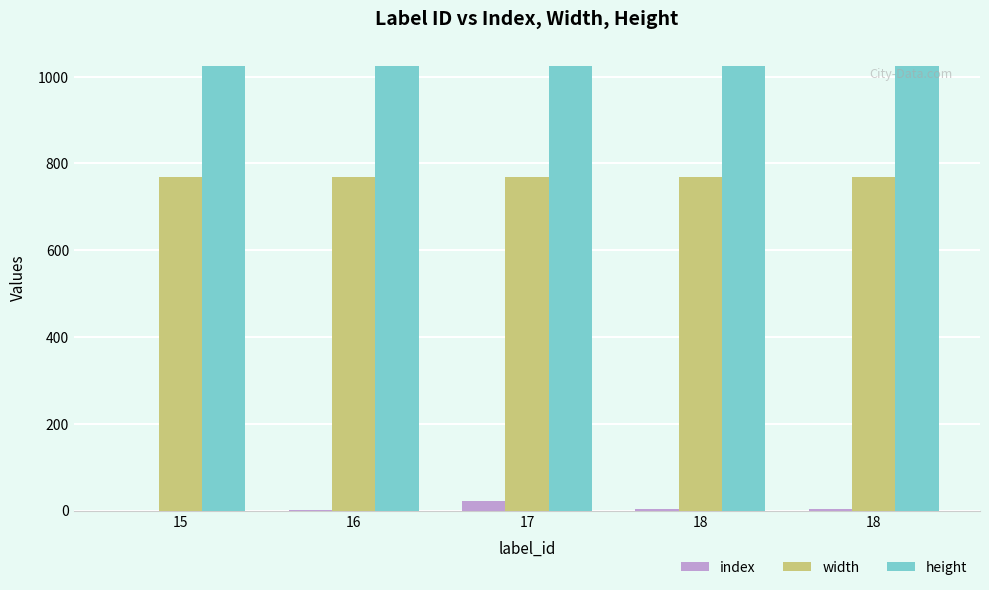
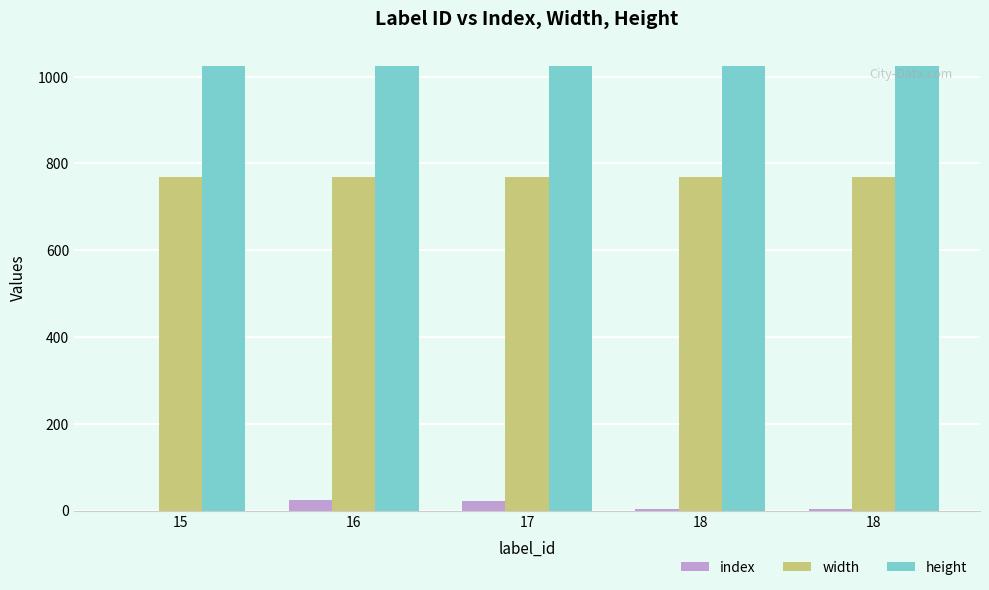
index, 16: 0 -> 30
